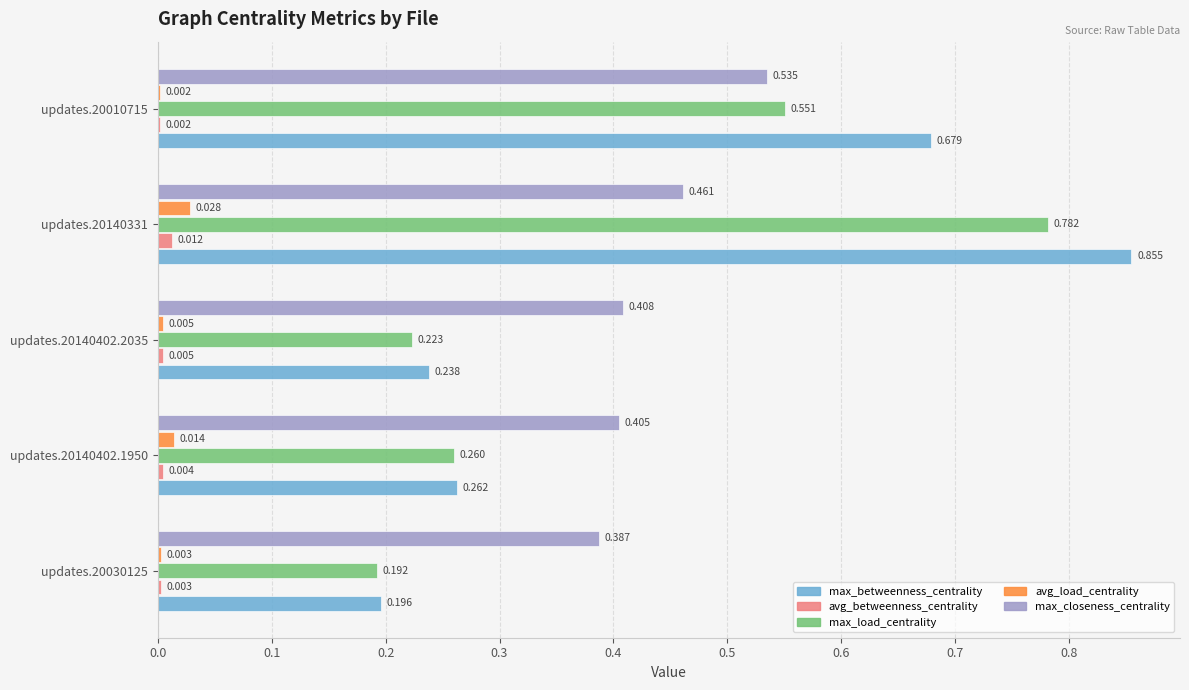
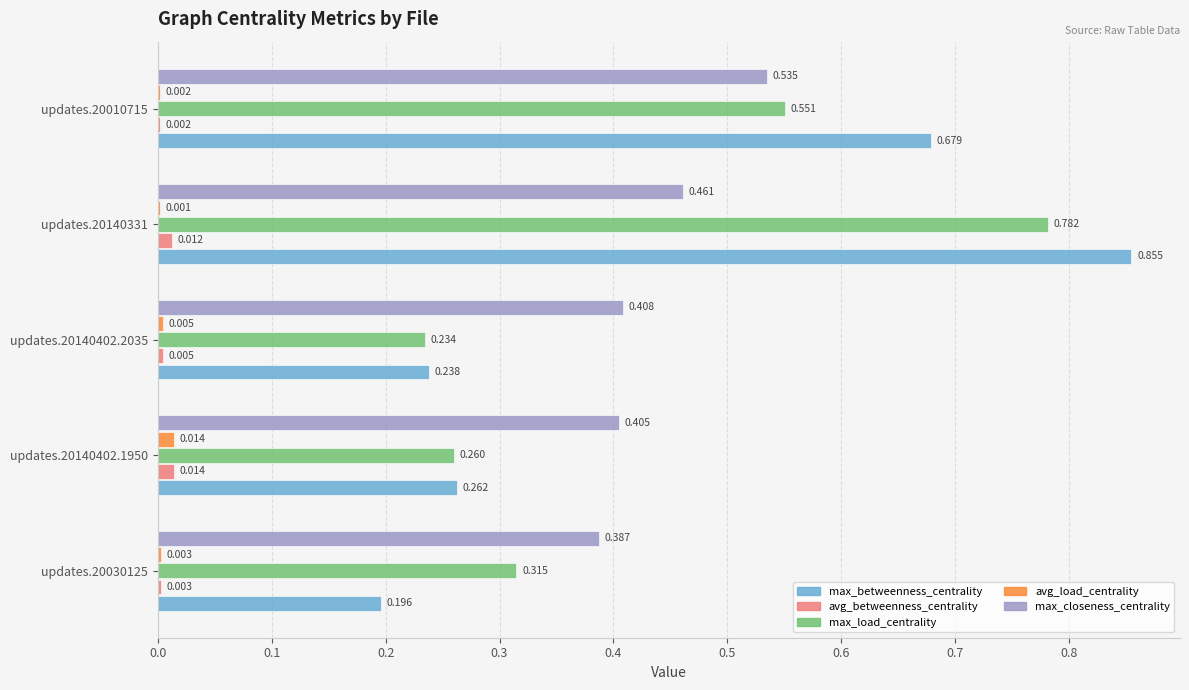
avg_load_centrality, updates.20140331: 0.028 -> 0.001
max_load_centrality, updates.20140402.2035: 0.223 -> 0.234
avg_betweenness_centrality, updates.20140402.1950: 0.004 -> 0.014
max_load_centrality, updates.20030125: 0.192 -> 0.315
